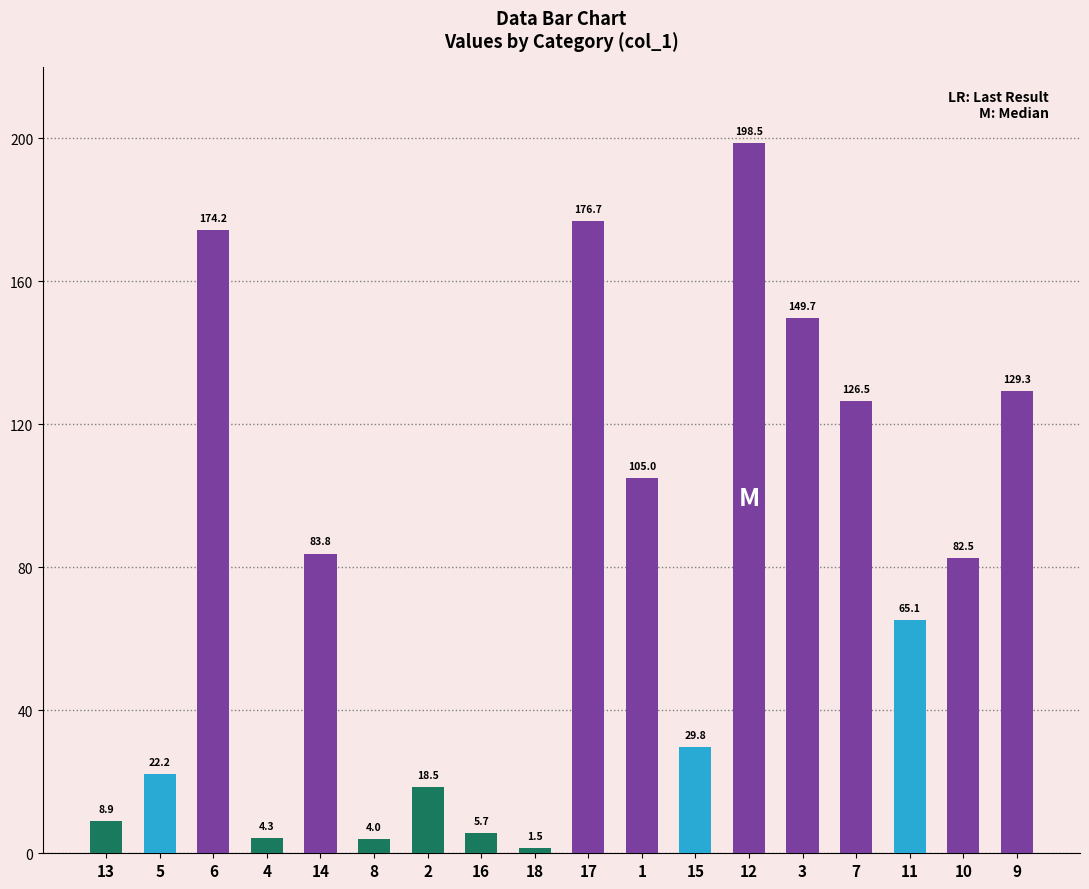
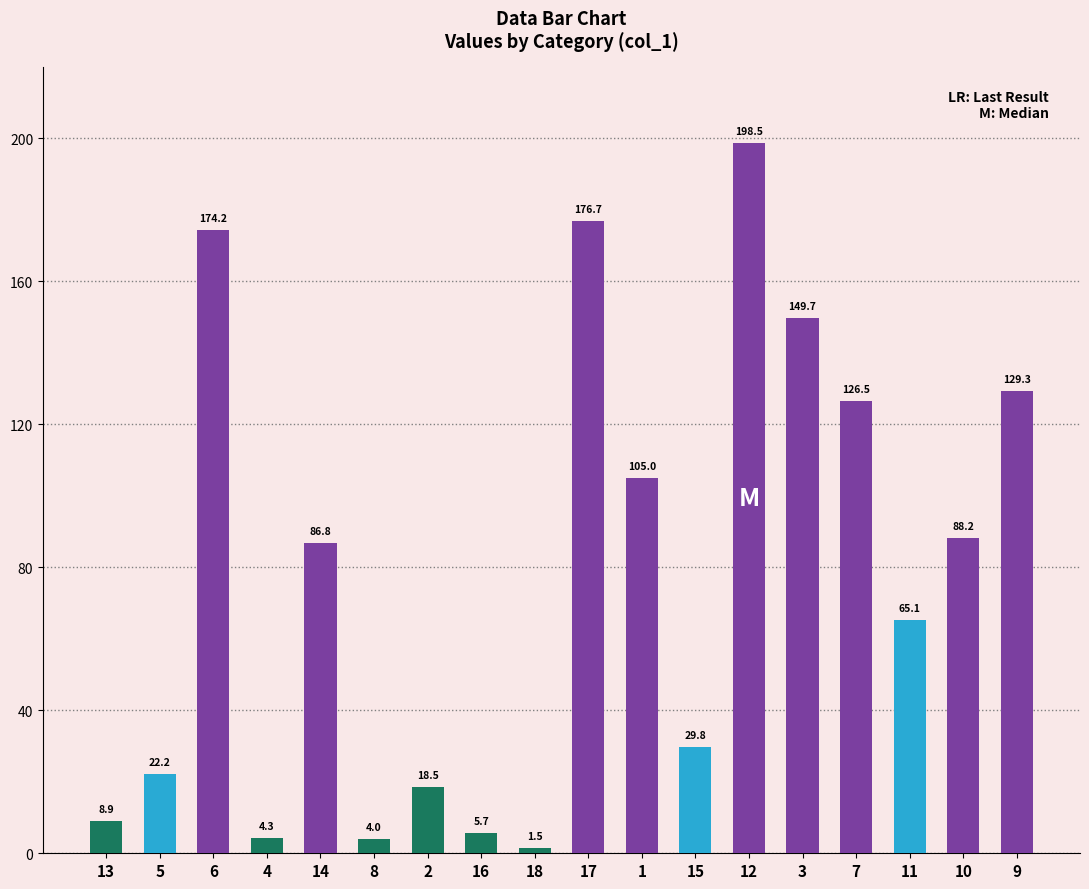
14: 83.8 -> 86.8
10: 82.5 -> 88.2
